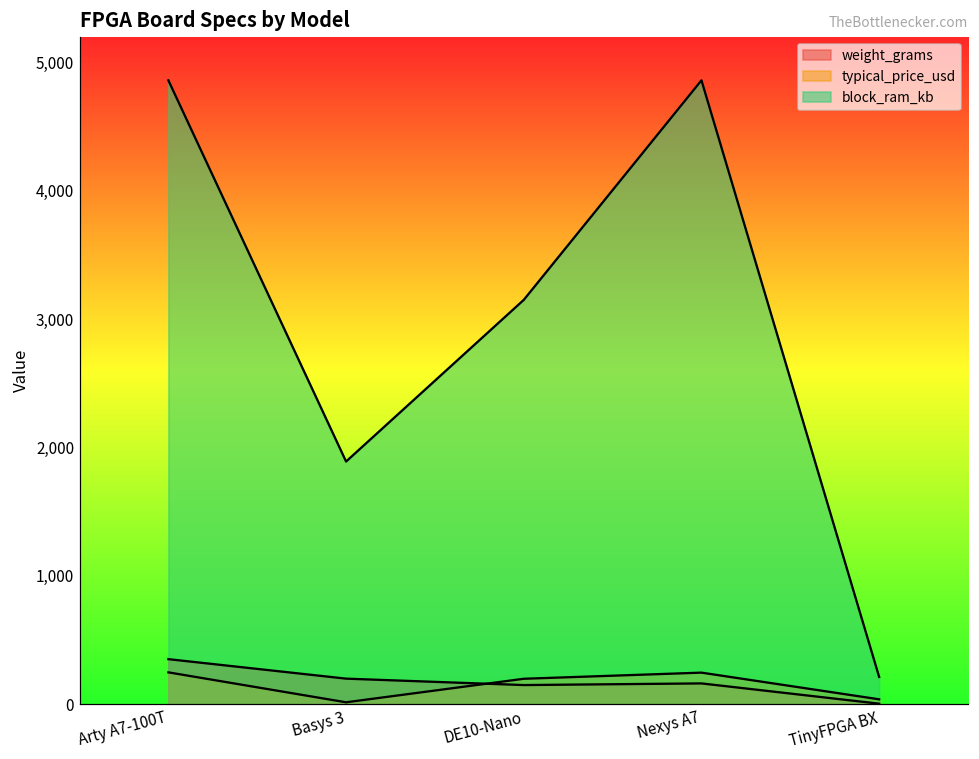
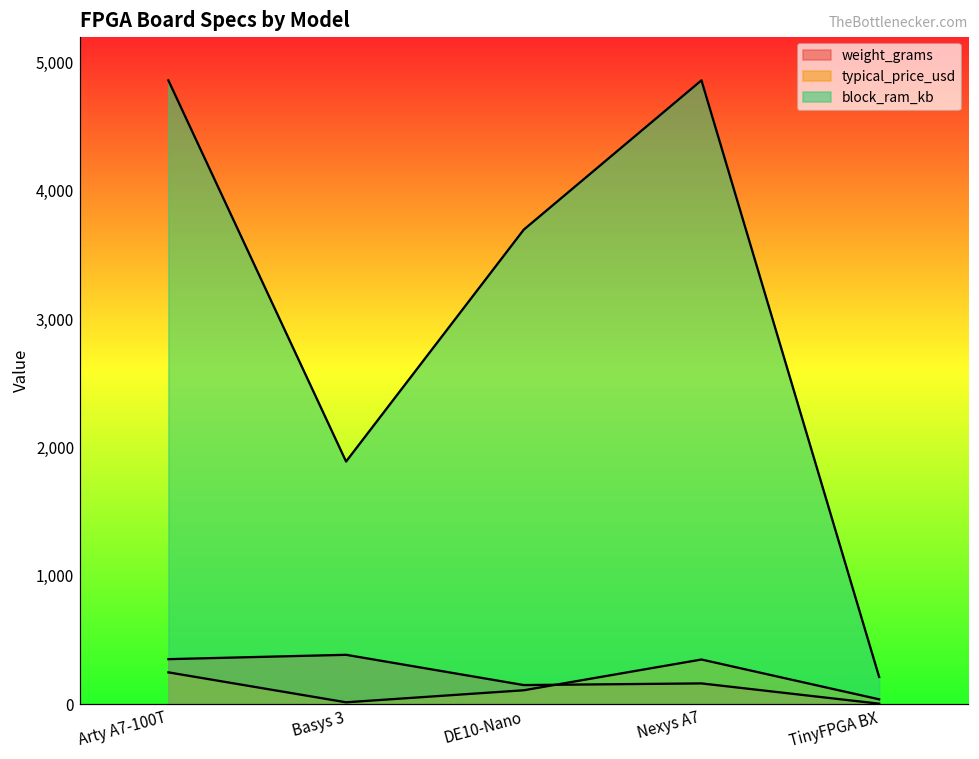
weight_grams, Basys 3: 200 -> 390
typical_price_usd, DE10-Nano: 200 -> 110
block_ram_kb, DE10-Nano: 3,150 -> 3,700
typical_price_usd, Nexys A7: 250 -> 350
